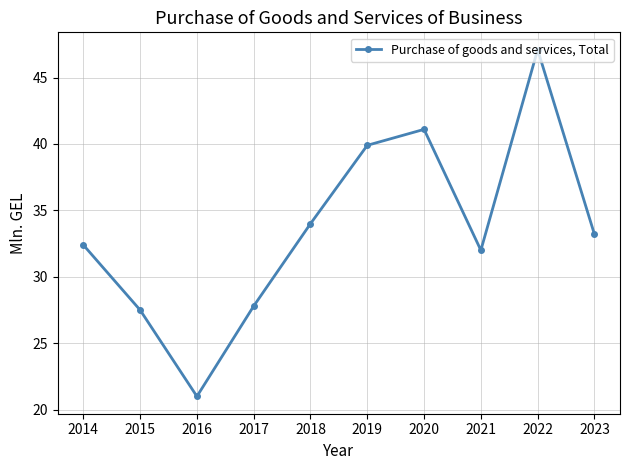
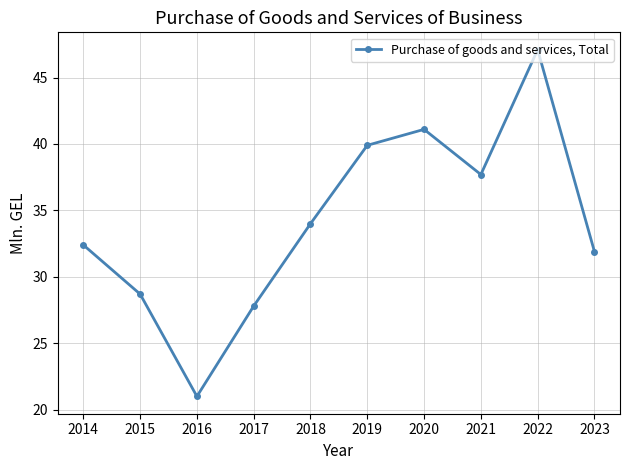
2015: 27.5 -> 28.7
2021: 32.0 -> 37.7
2023: 33.2 -> 31.9
